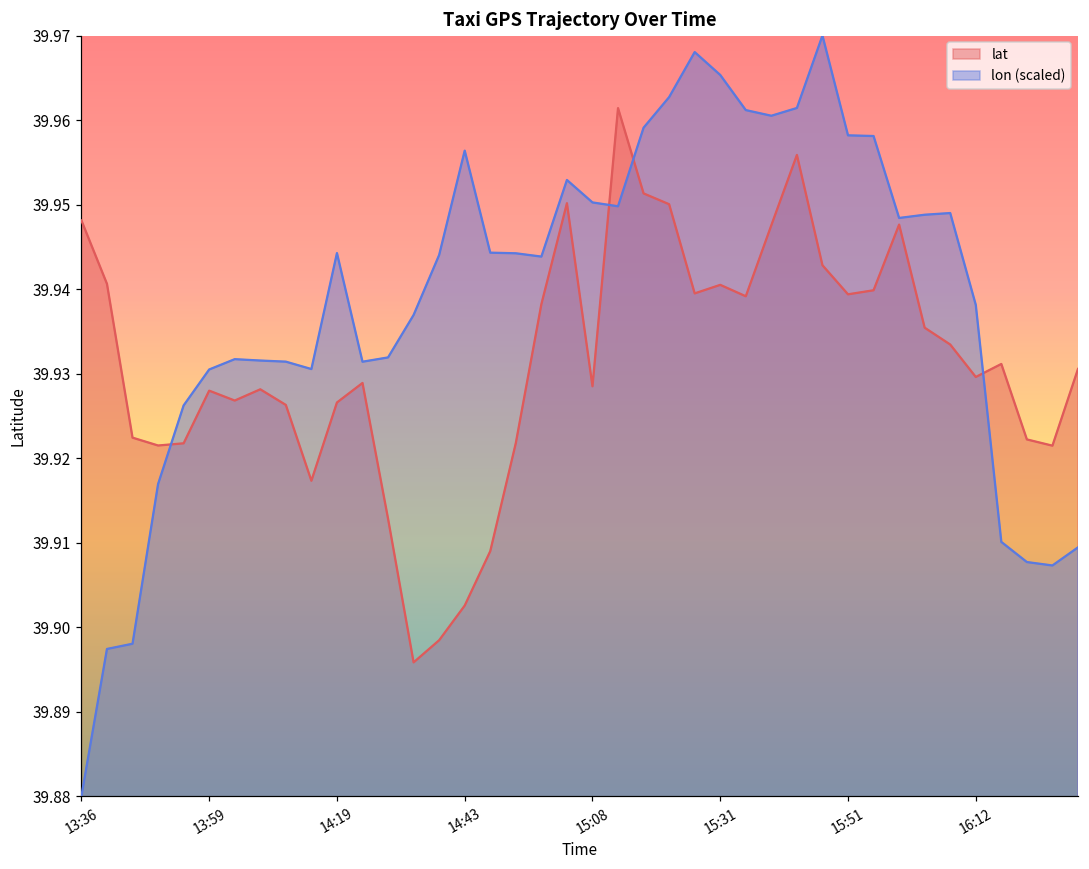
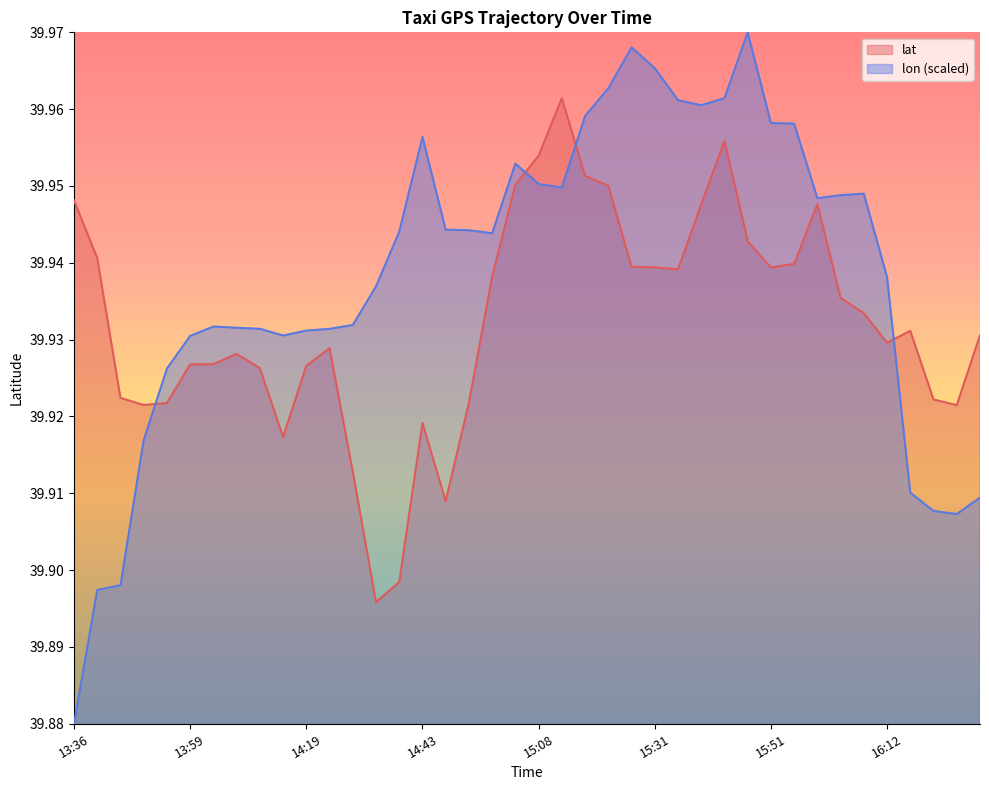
lat, 13:59: 39.928 -> 39.927
lon (scaled), 14:19: 39.944 -> 39.931
lat, 14:43: 39.903 -> 39.919
lat, 15:08: 39.929 -> 39.954
lat, 15:31: 39.941 -> 39.939
